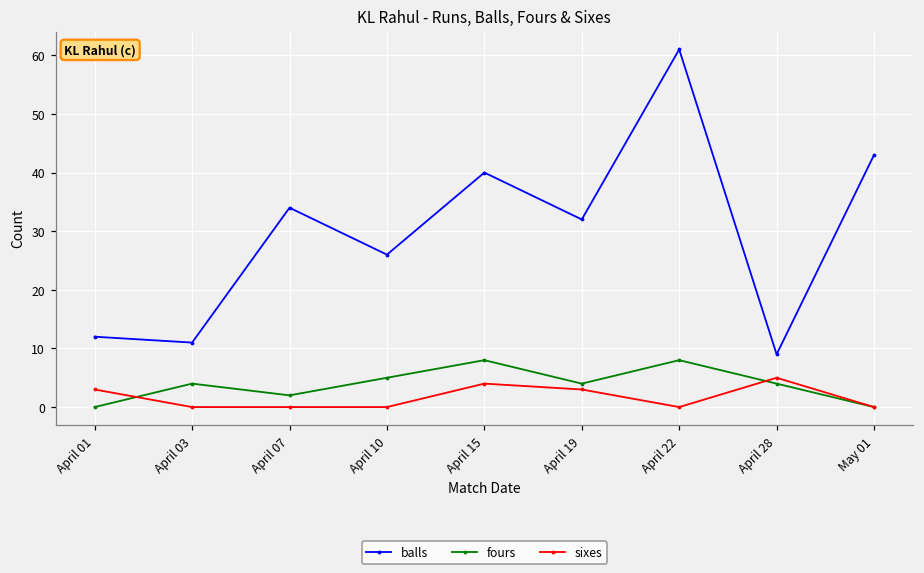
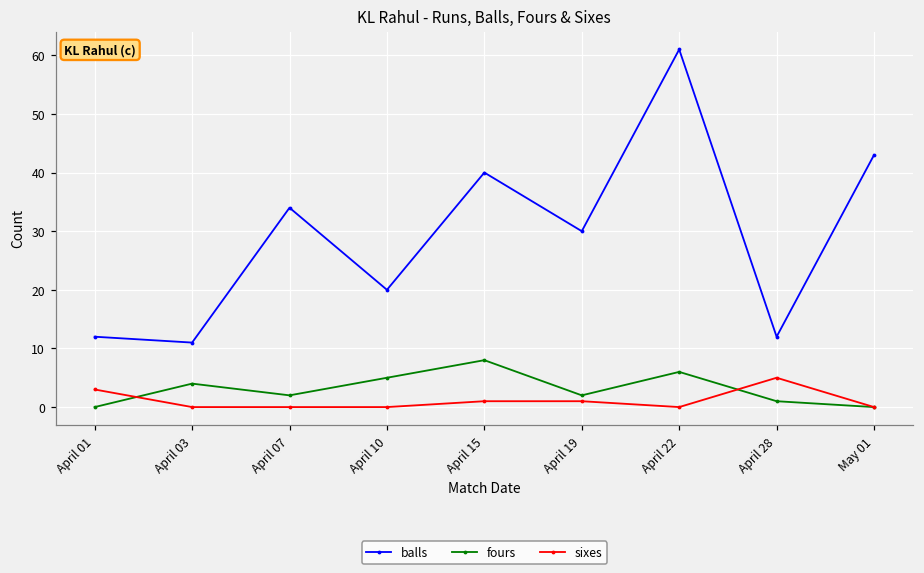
balls, April 10: 26 -> 20
sixes, April 15: 4 -> 1
balls, April 19: 32 -> 30
fours, April 19: 4 -> 2
sixes, April 19: 3 -> 1
fours, April 22: 8 -> 6
balls, April 28: 9 -> 12
fours, April 28: 4 -> 1
